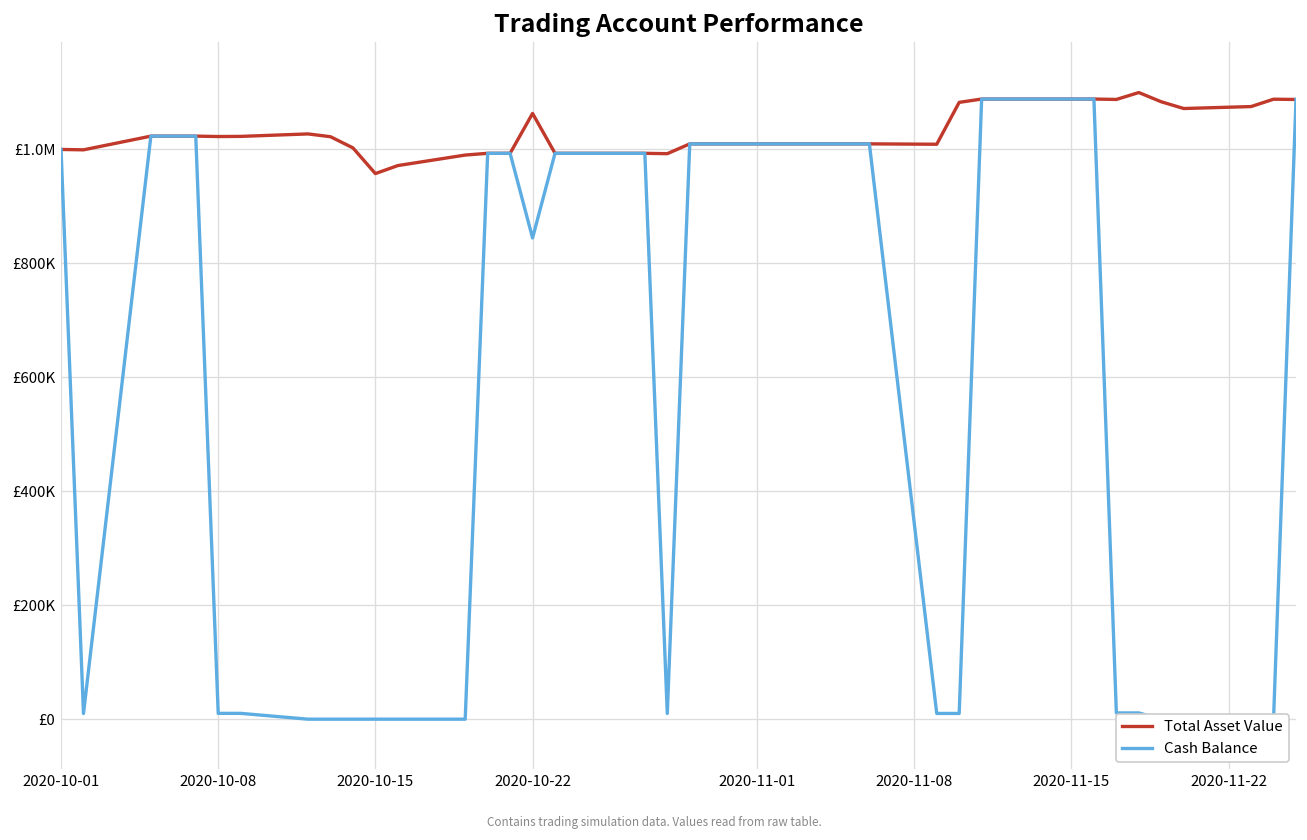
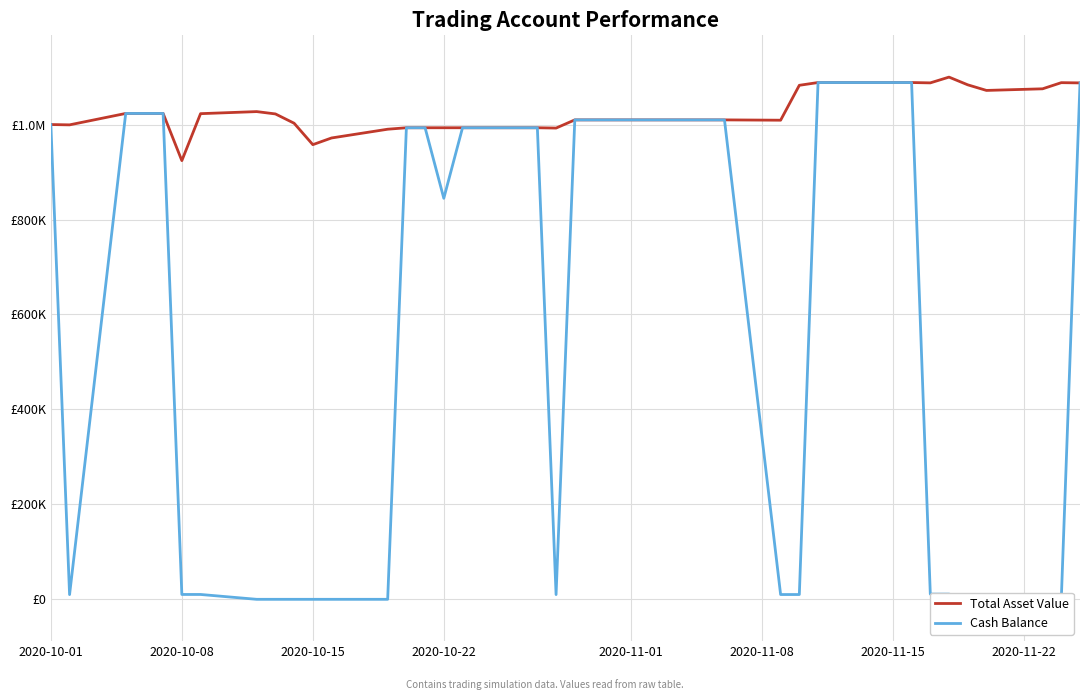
Total Asset Value, 2020-10-08: £1020000 -> £920000
Total Asset Value, 2020-10-22: £1060000 -> £990000
